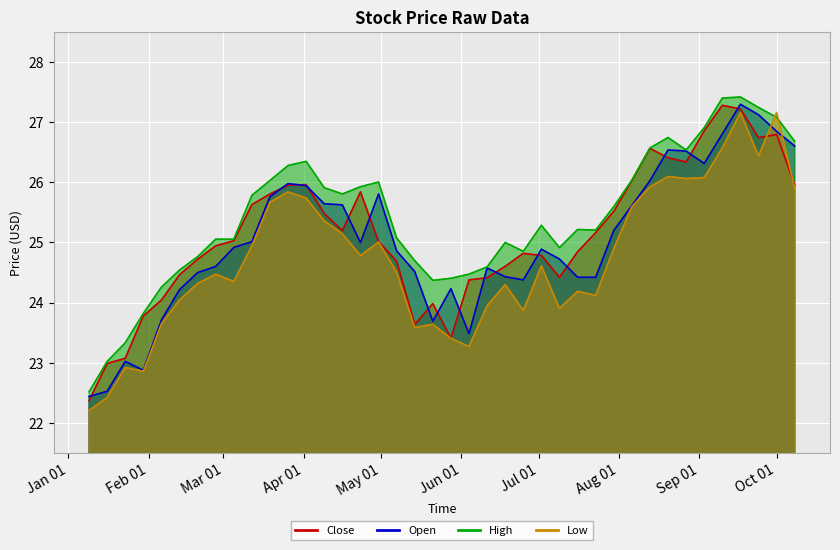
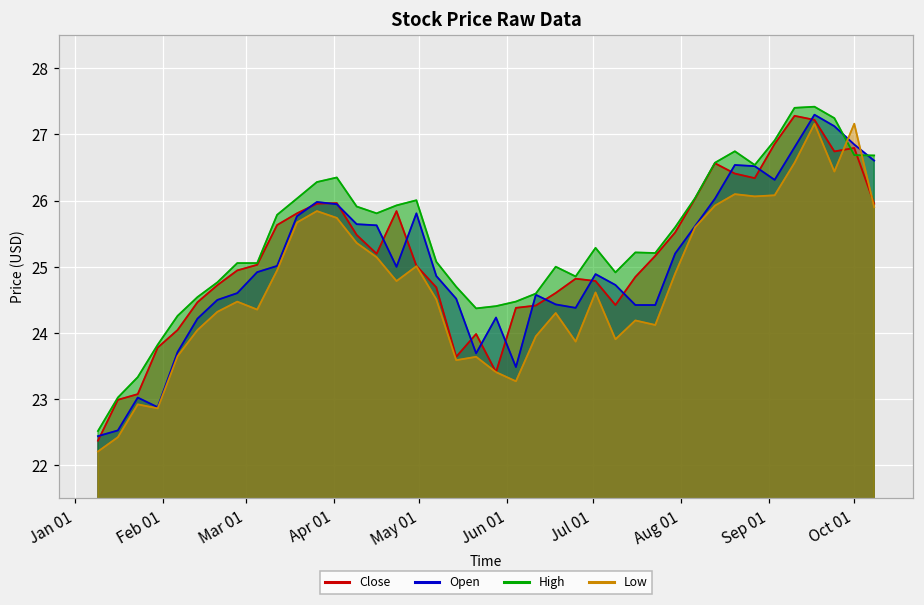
High, Oct 01: 27.1 -> 26.7
